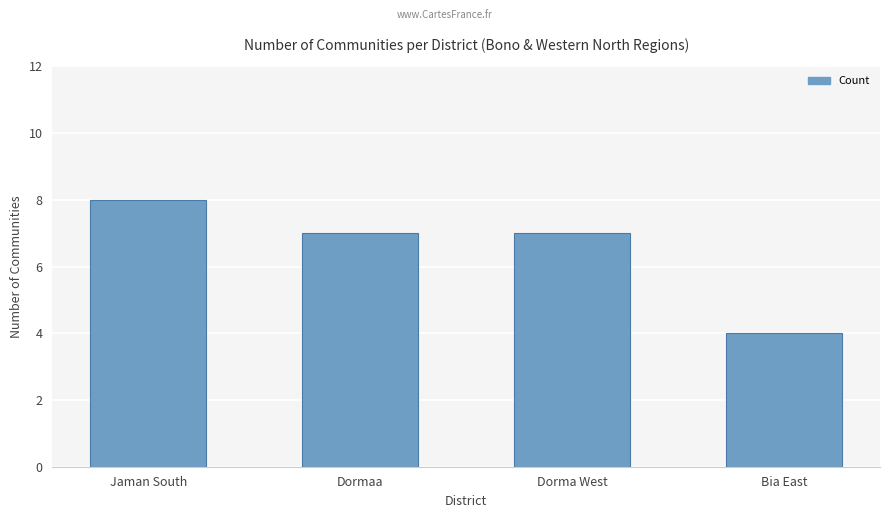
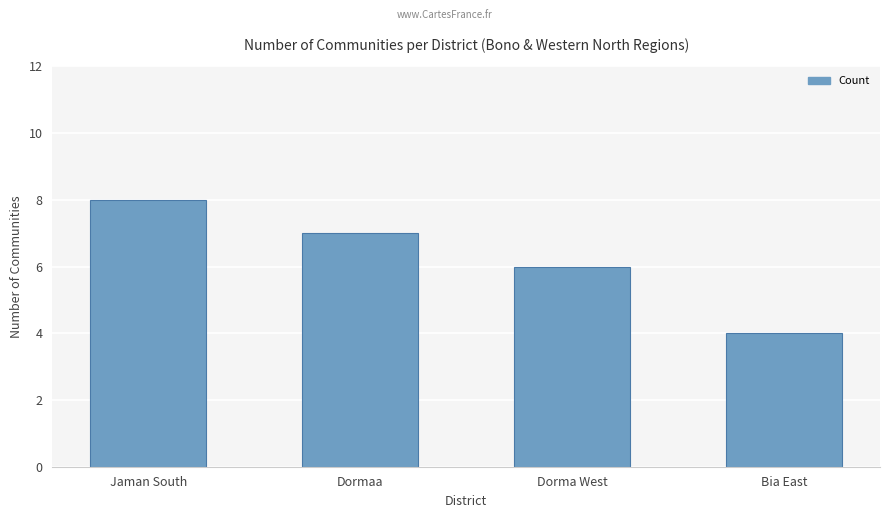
Dorma West: 7 -> 6
